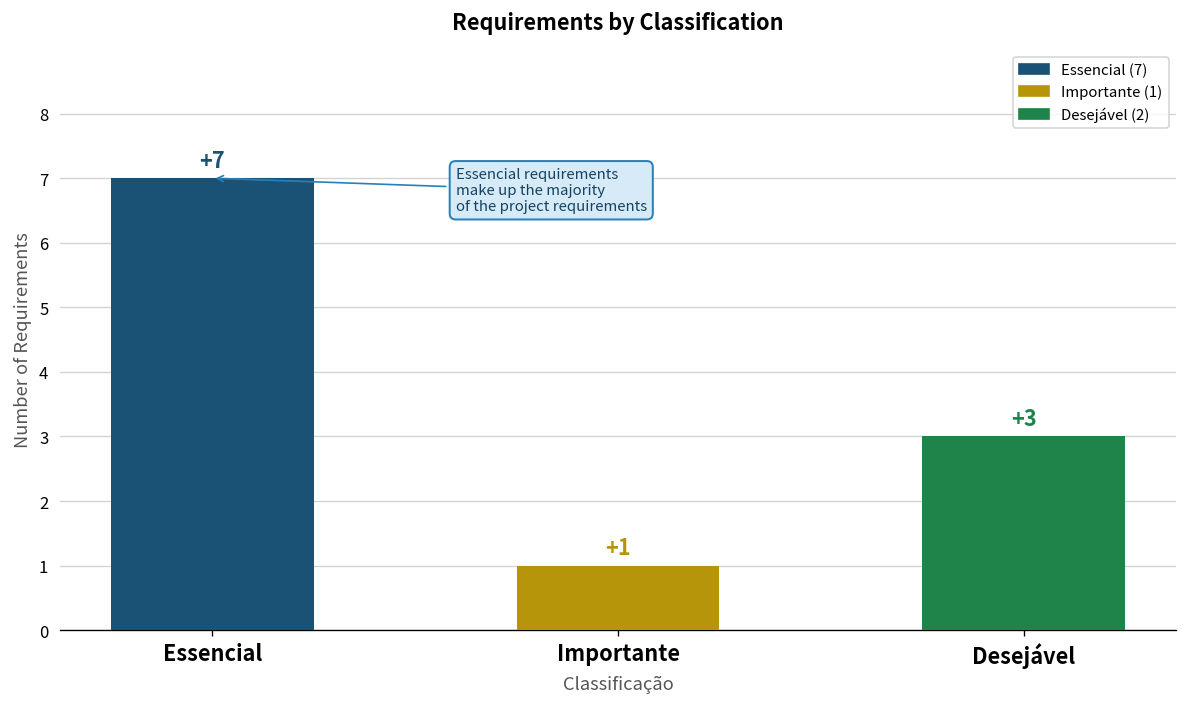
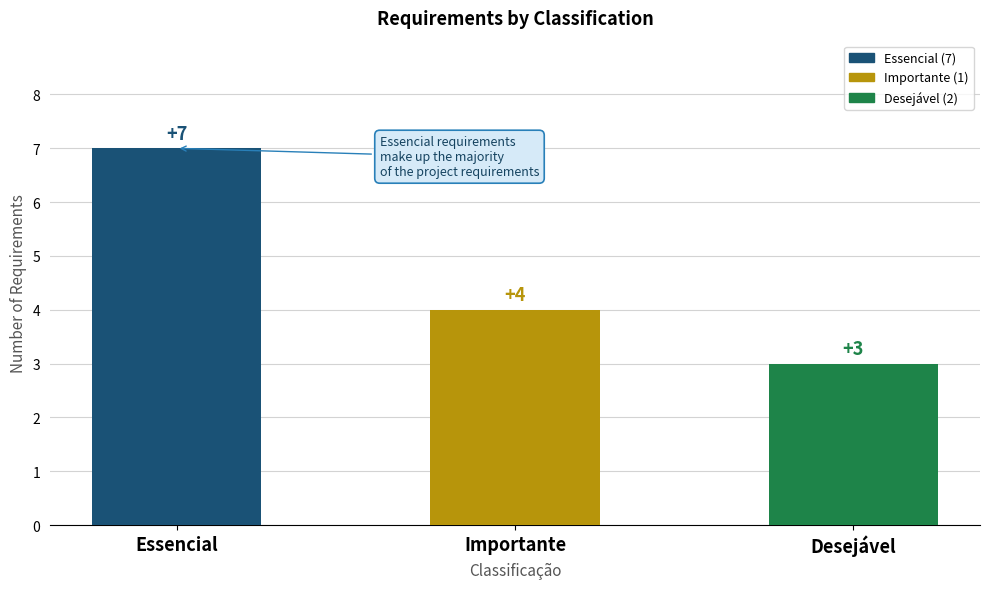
Importante: +1 -> +4
